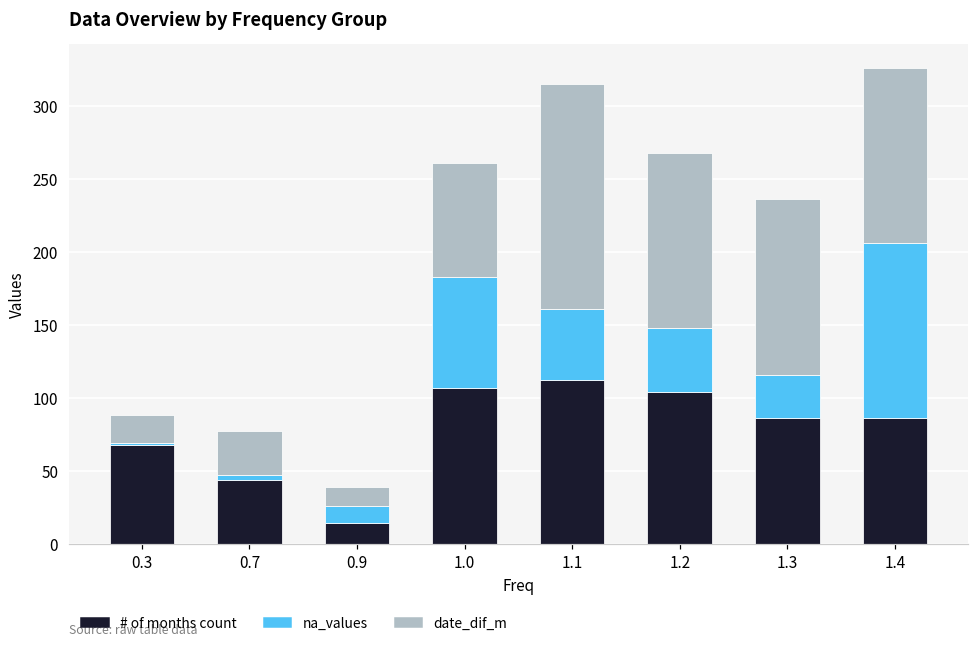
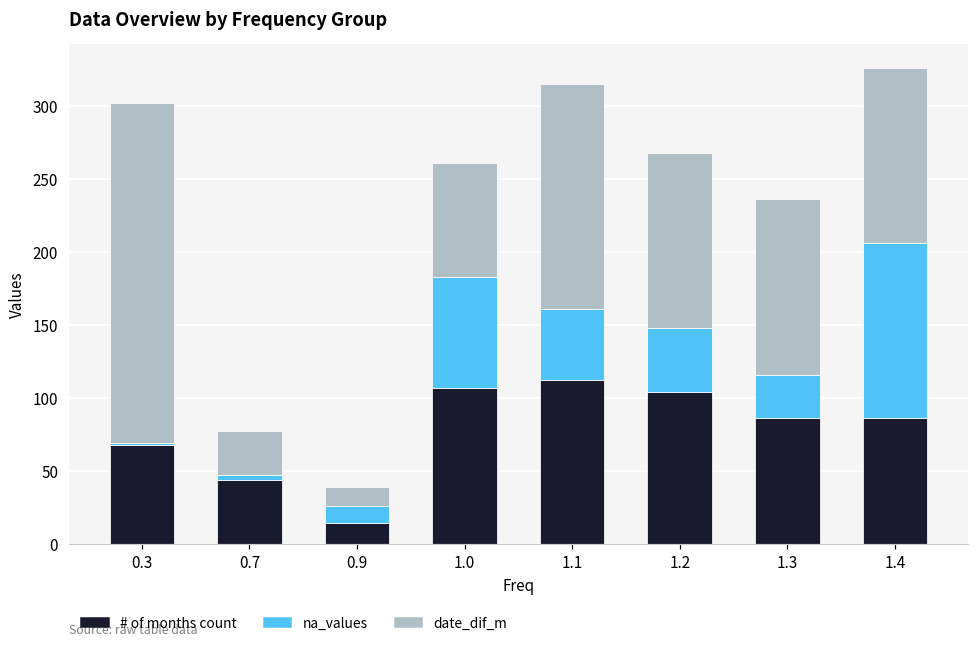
date_dif_m, 0.3: 19 -> 233
